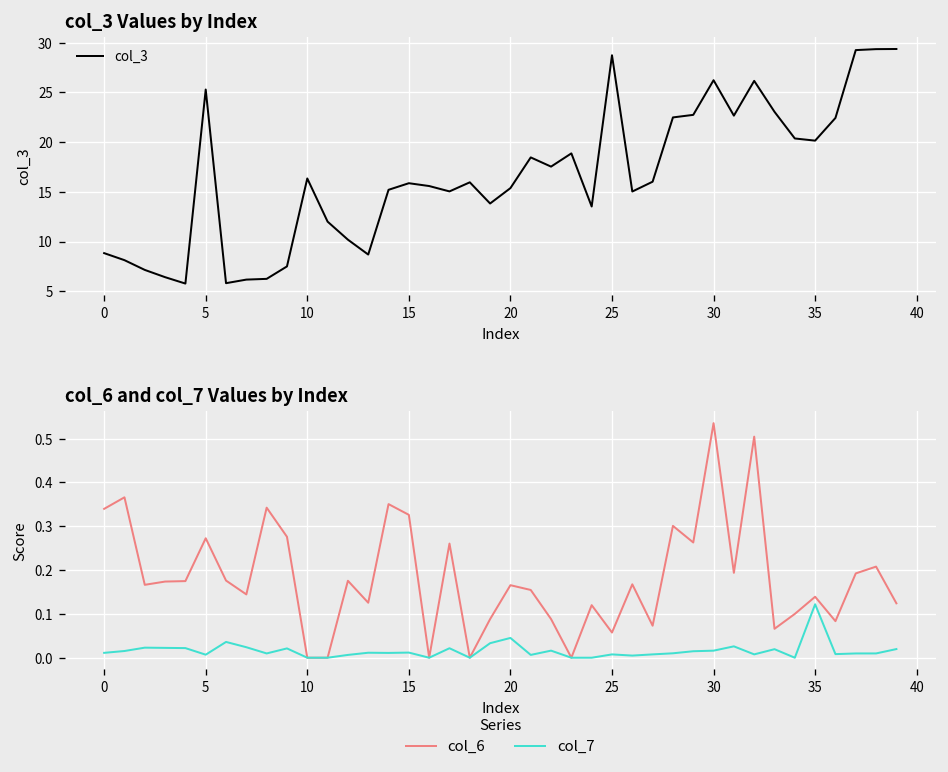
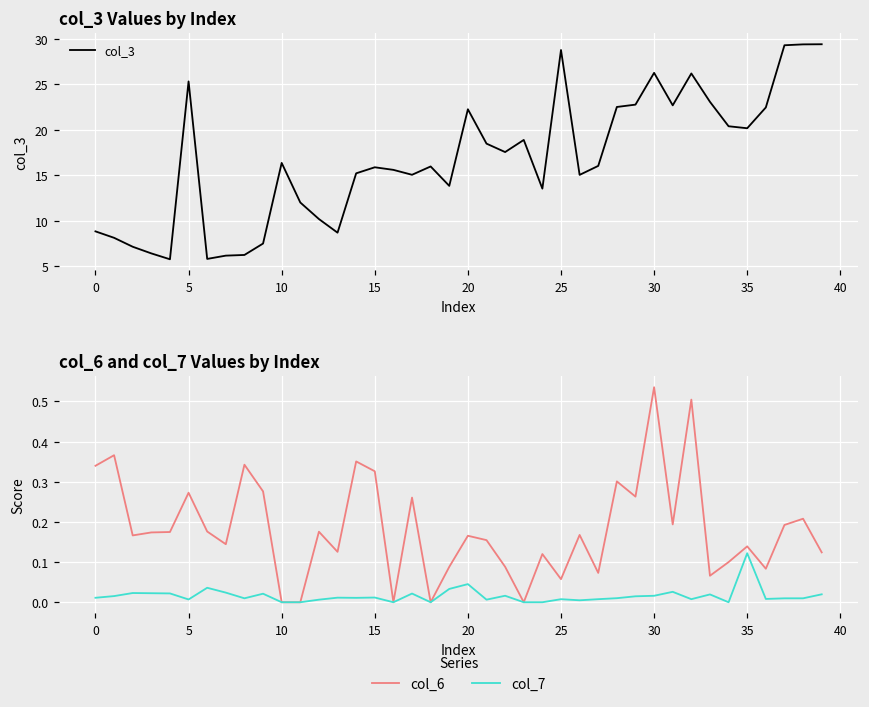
col_3 Values by Index, 20: 15 -> 22
